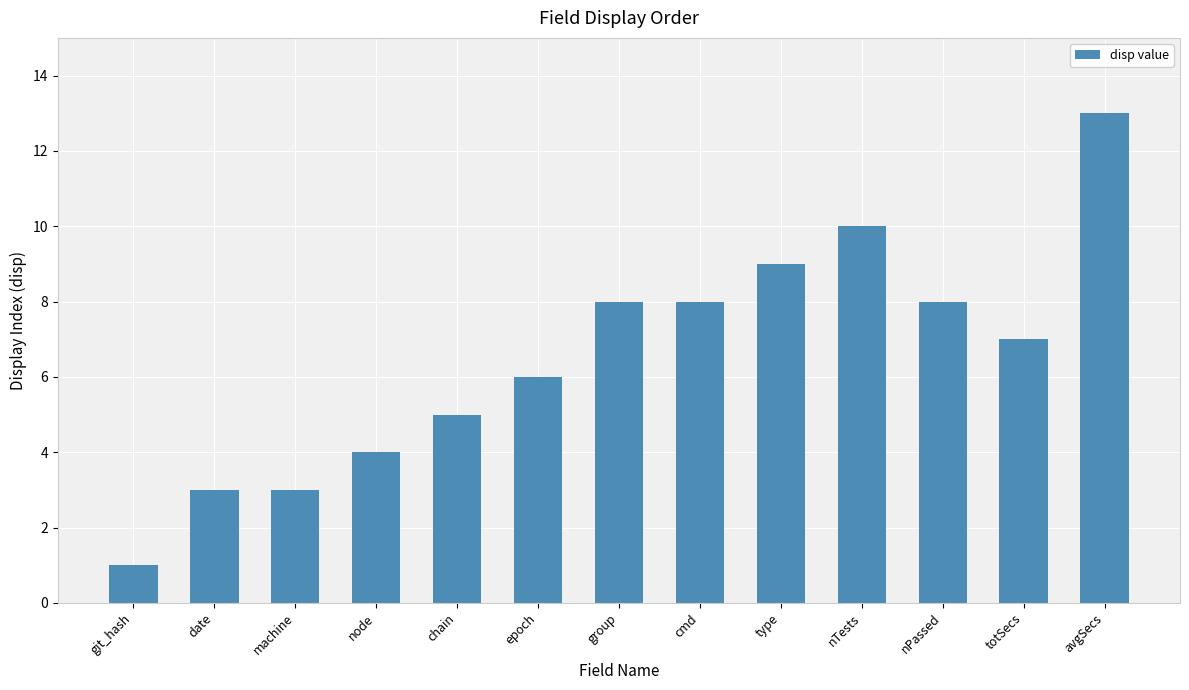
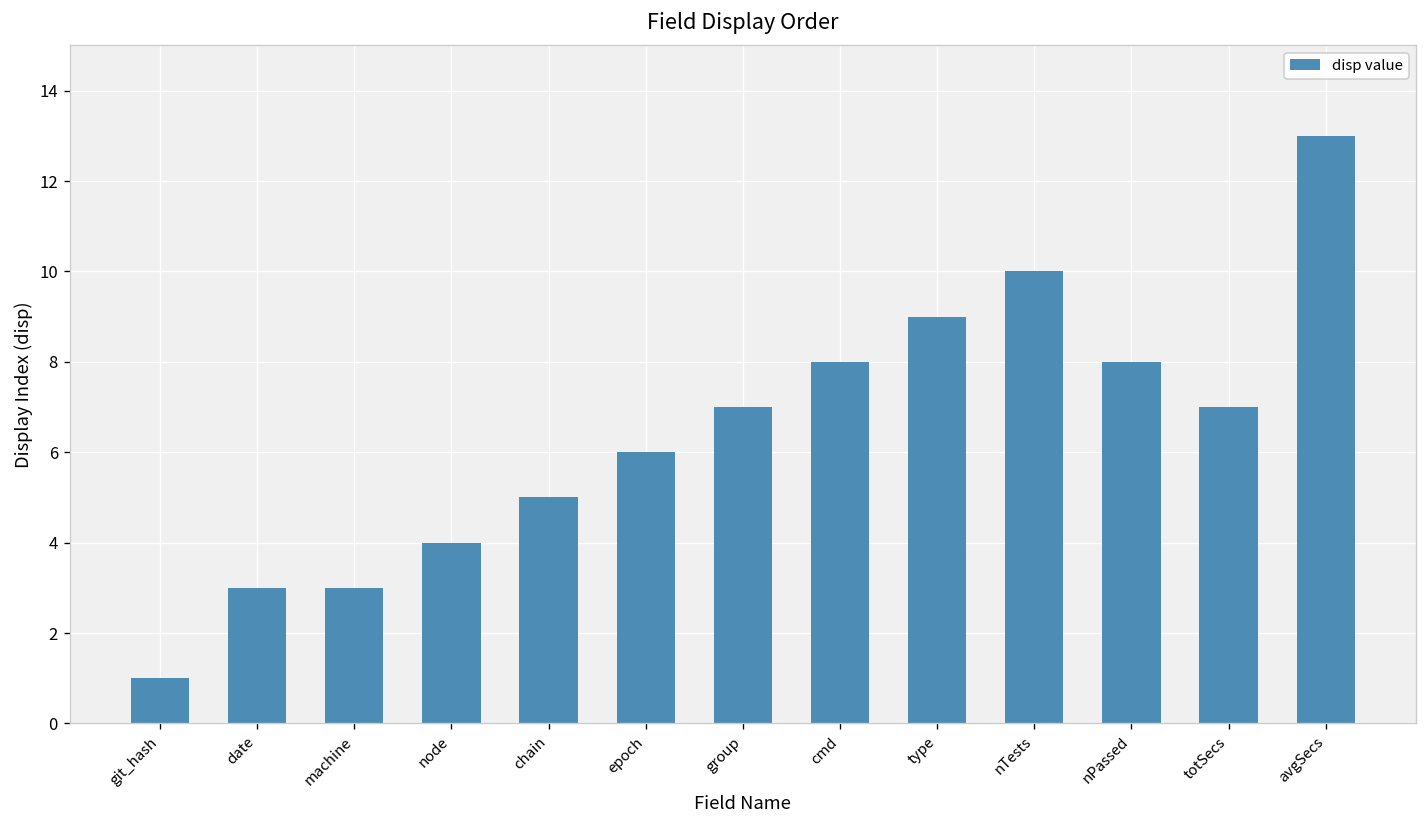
group: 8 -> 7
